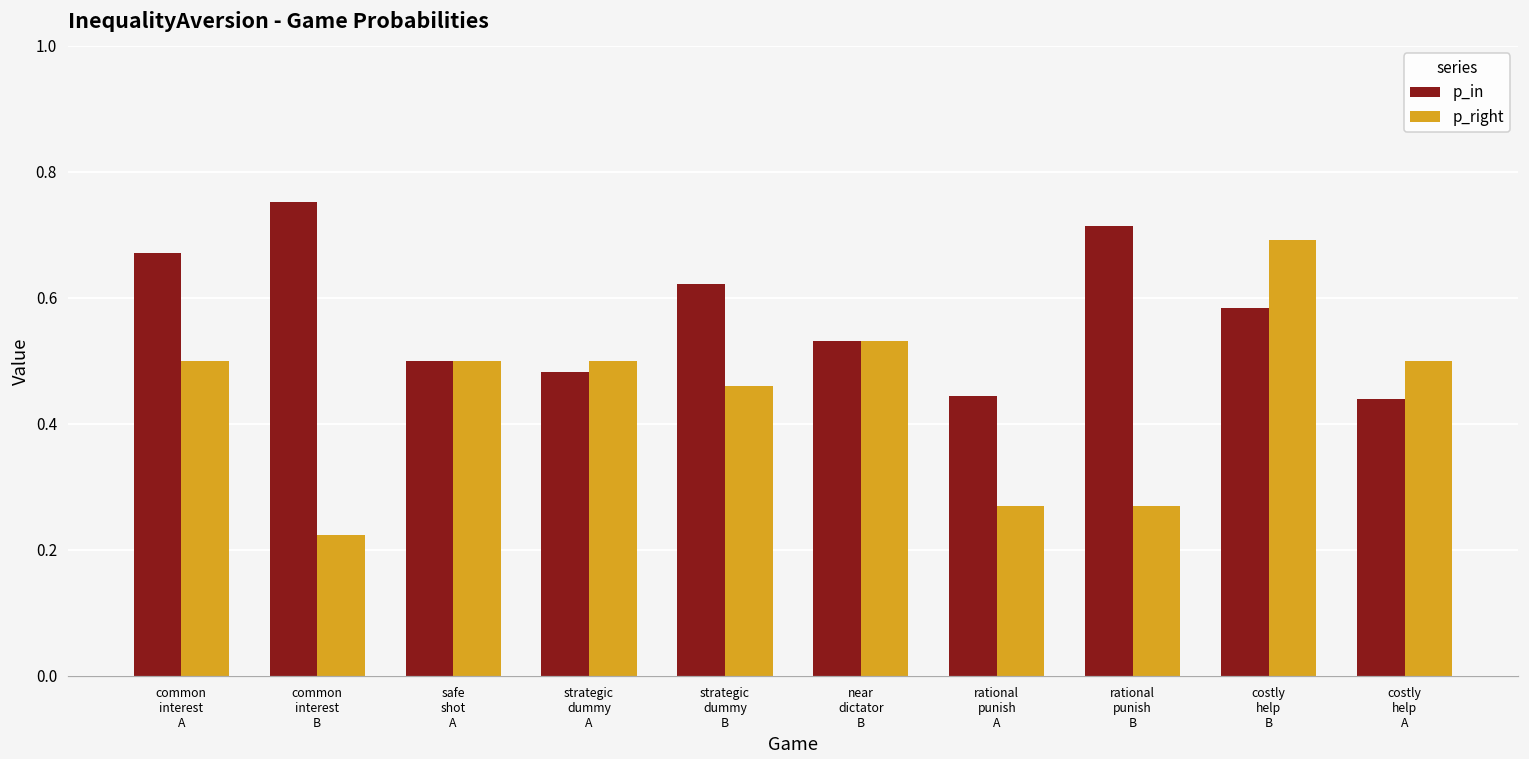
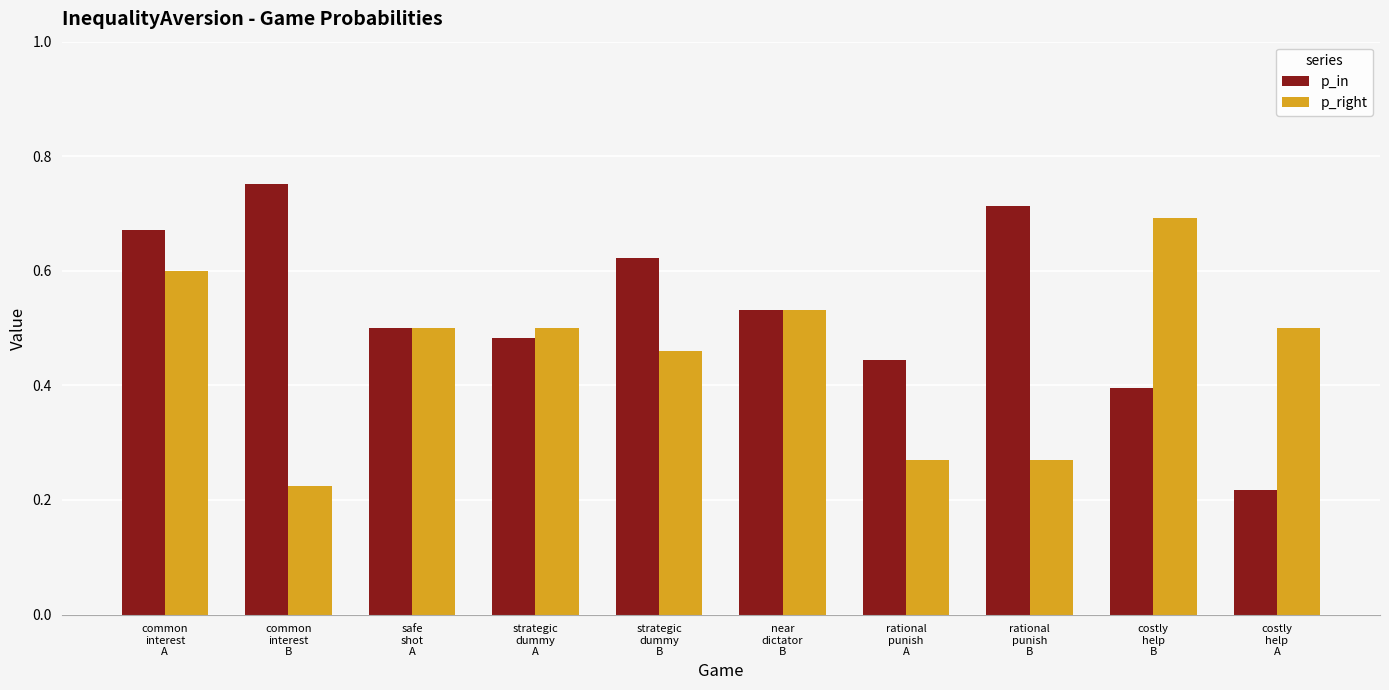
p_right, common interest A: 0.5 -> 0.6
p_in, costly help B: 0.58 -> 0.40
p_in, costly help A: 0.44 -> 0.22
